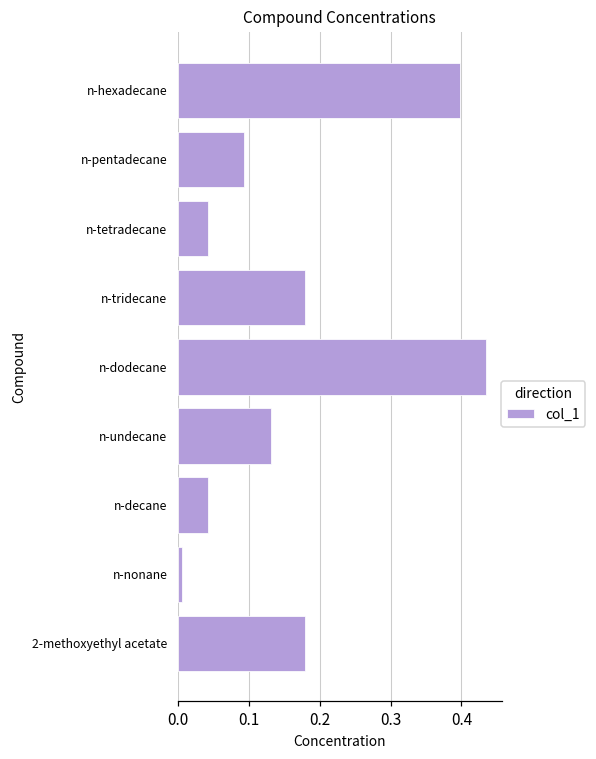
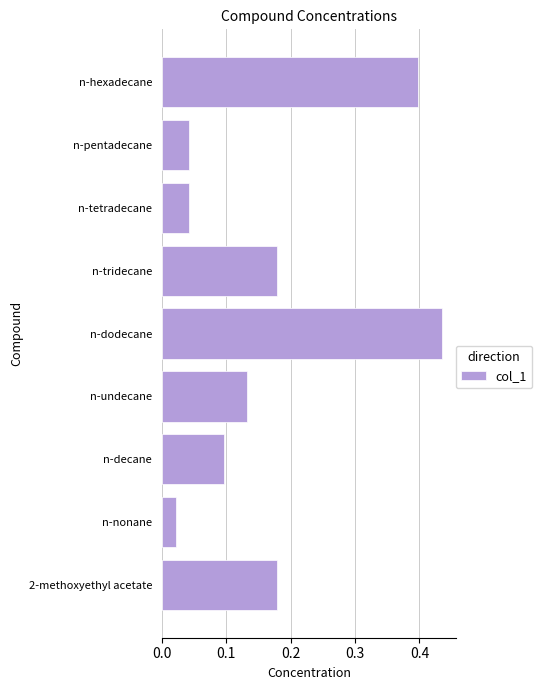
n-pentadecane: 0.09 -> 0.04
n-decane: 0.04 -> 0.10
n-nonane: 0.01 -> 0.02
